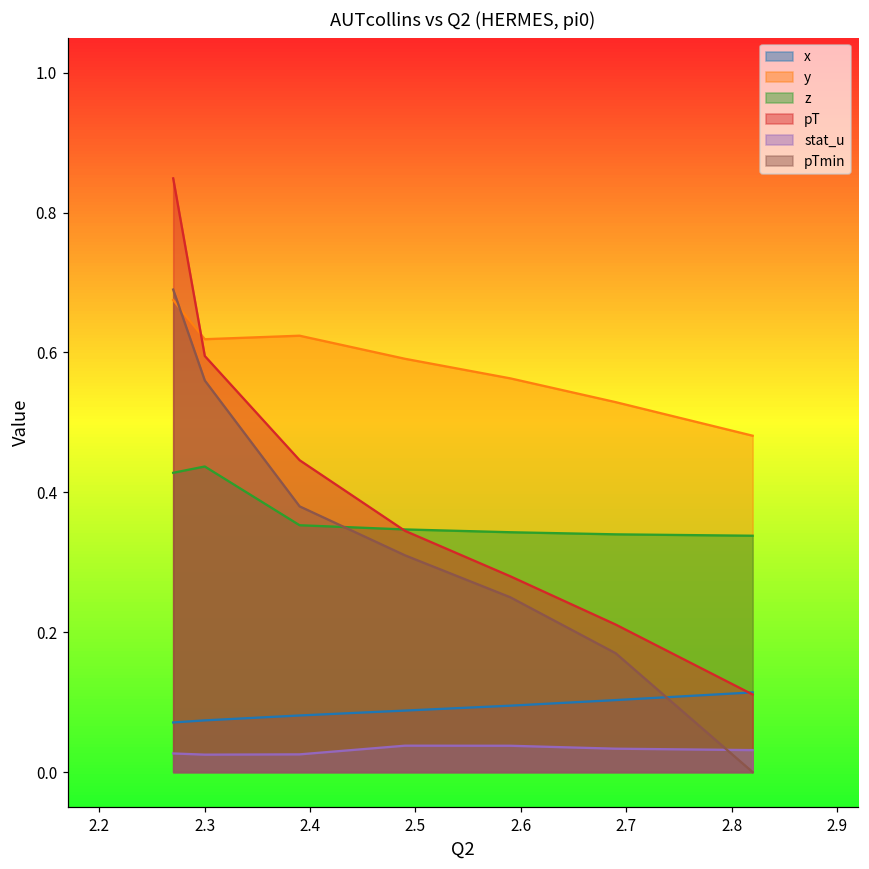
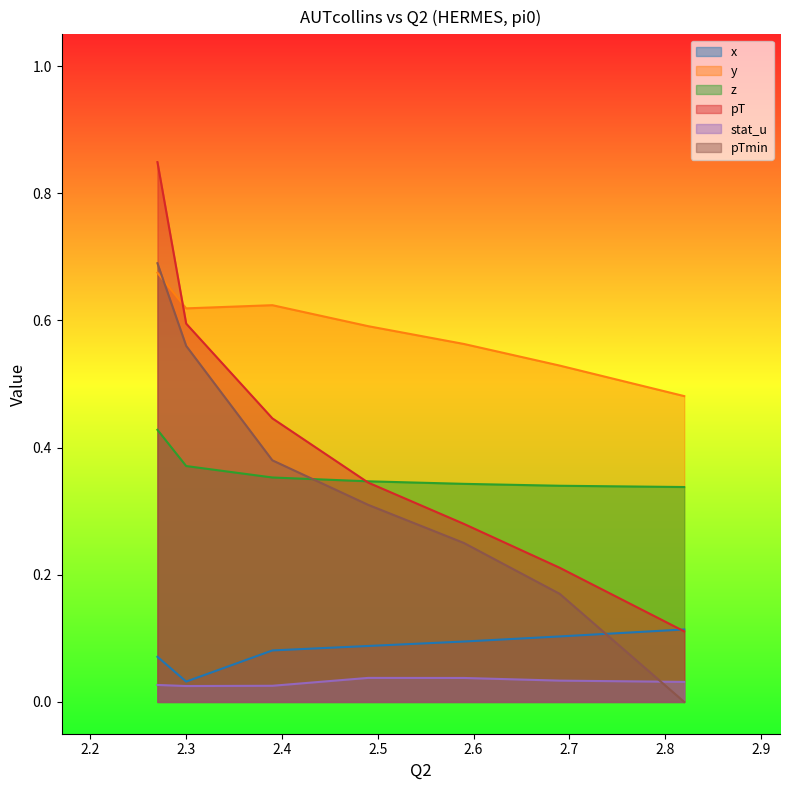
x, 2.3: 0.07 -> 0.03
z, 2.3: 0.44 -> 0.37
